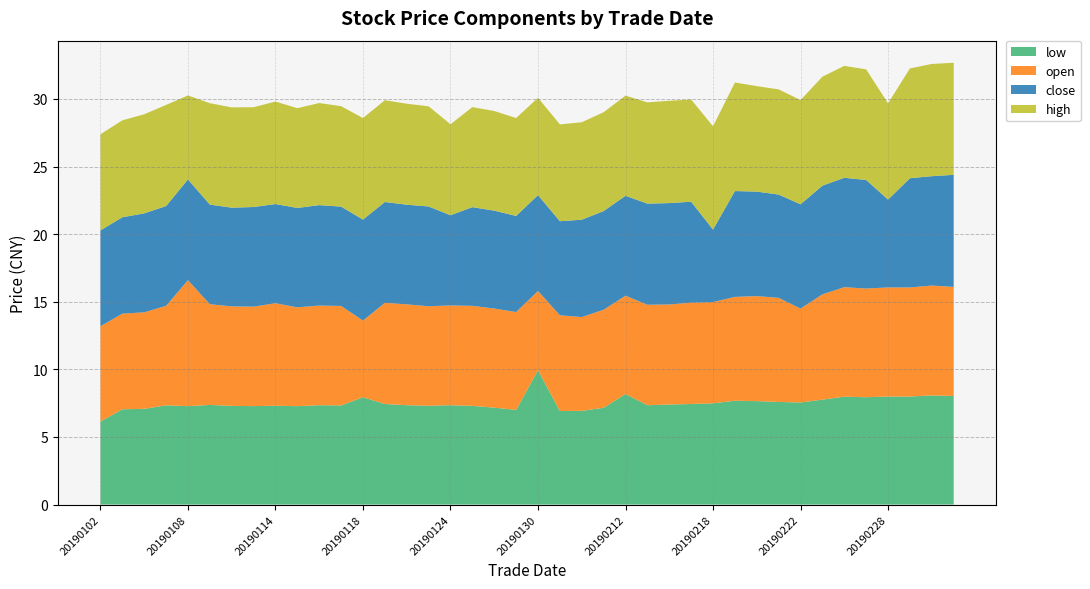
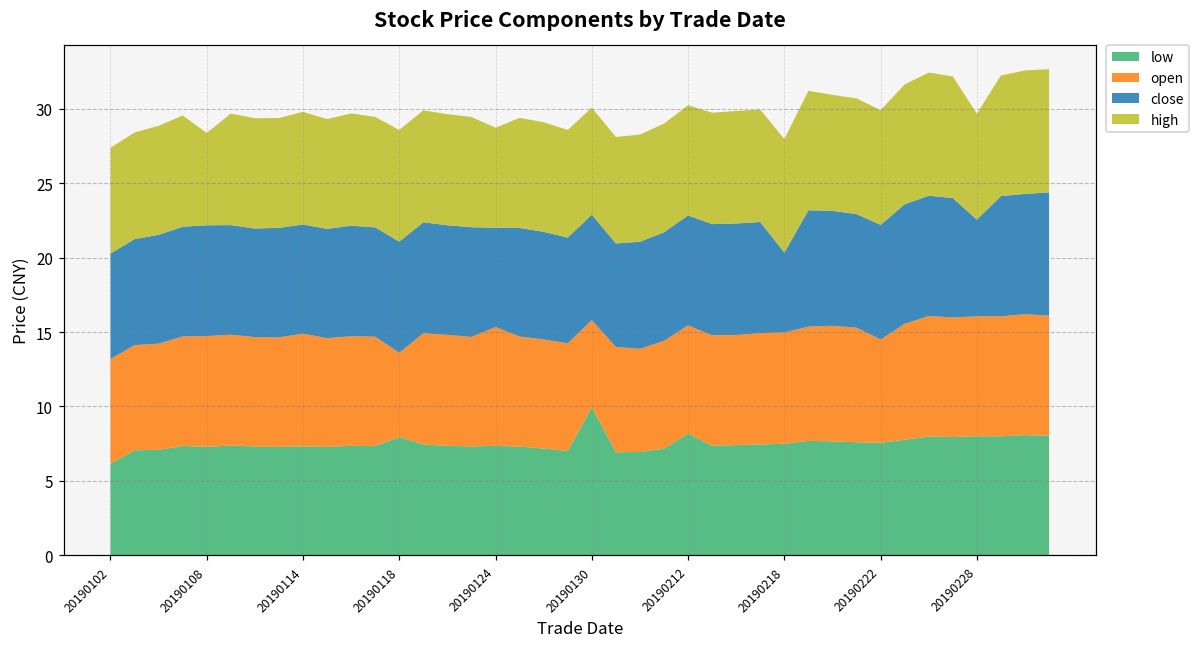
open, 20190108: 9.3 -> 7.5
open, 20190124: 7.4 -> 8.0
